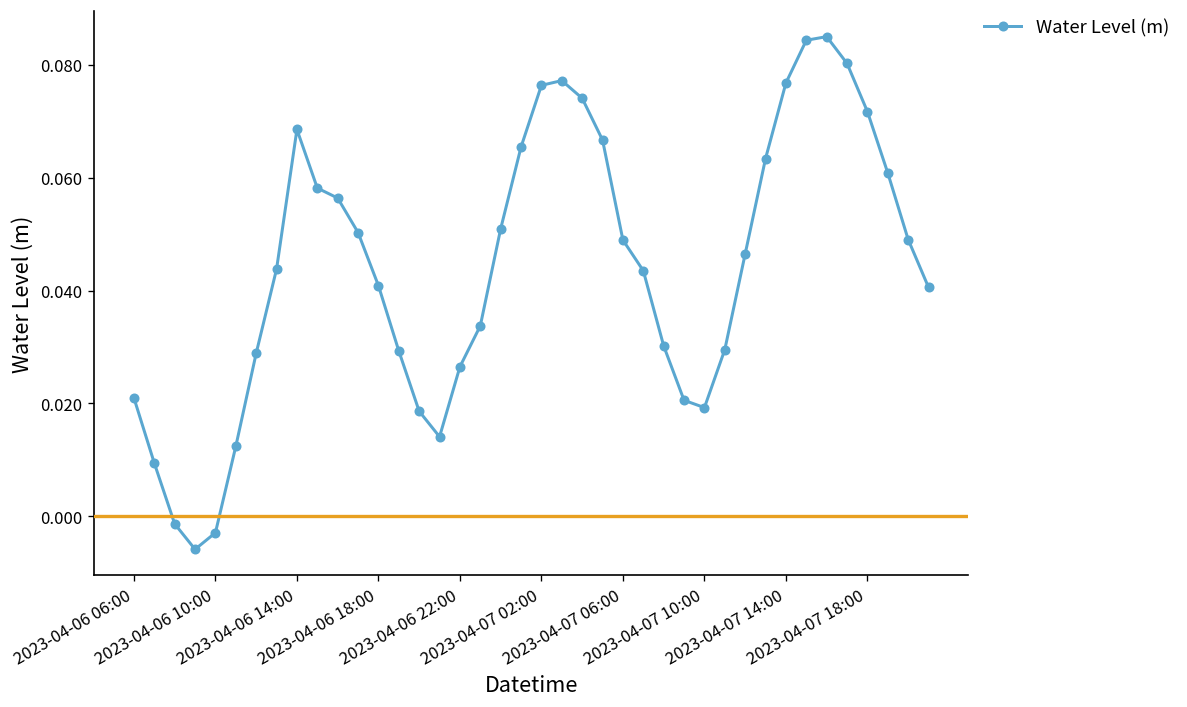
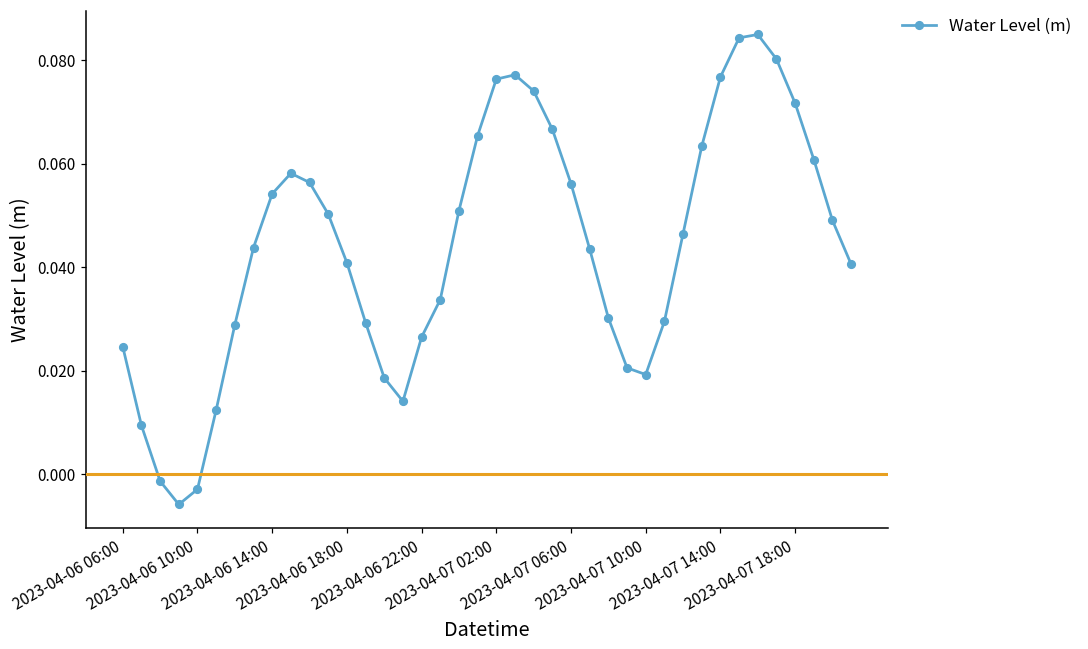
2023-04-06 06:00: 0.021 -> 0.025
2023-04-06 14:00: 0.069 -> 0.054
2023-04-07 06:00: 0.049 -> 0.056
